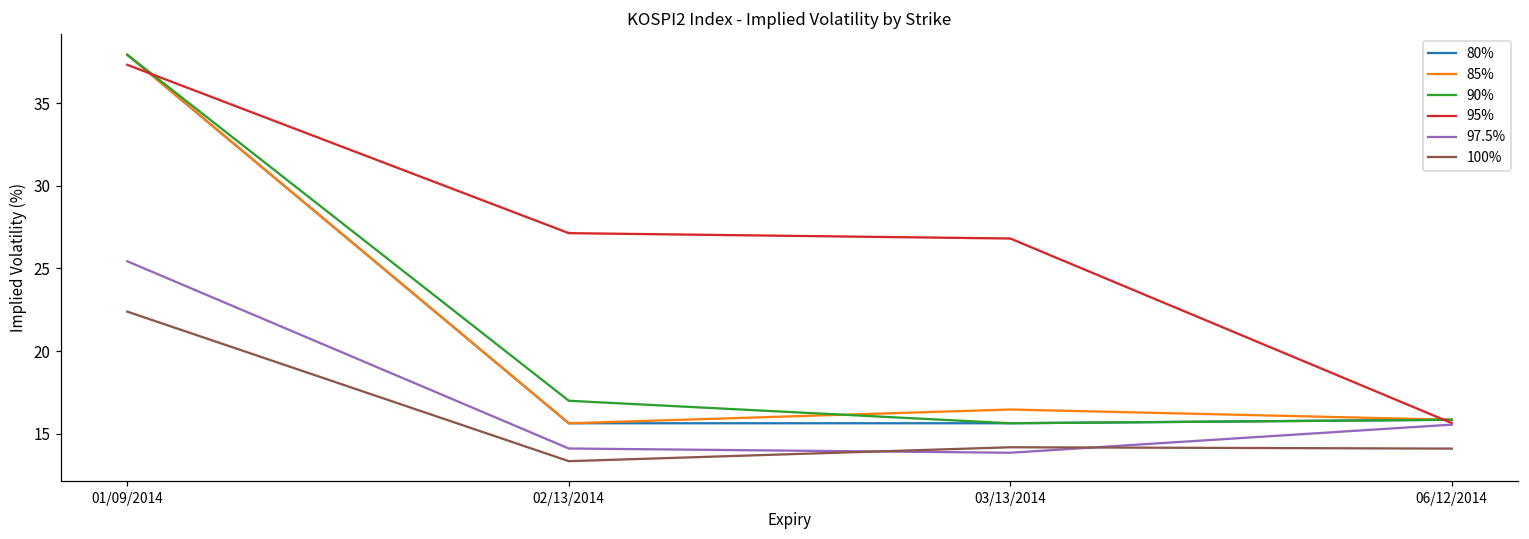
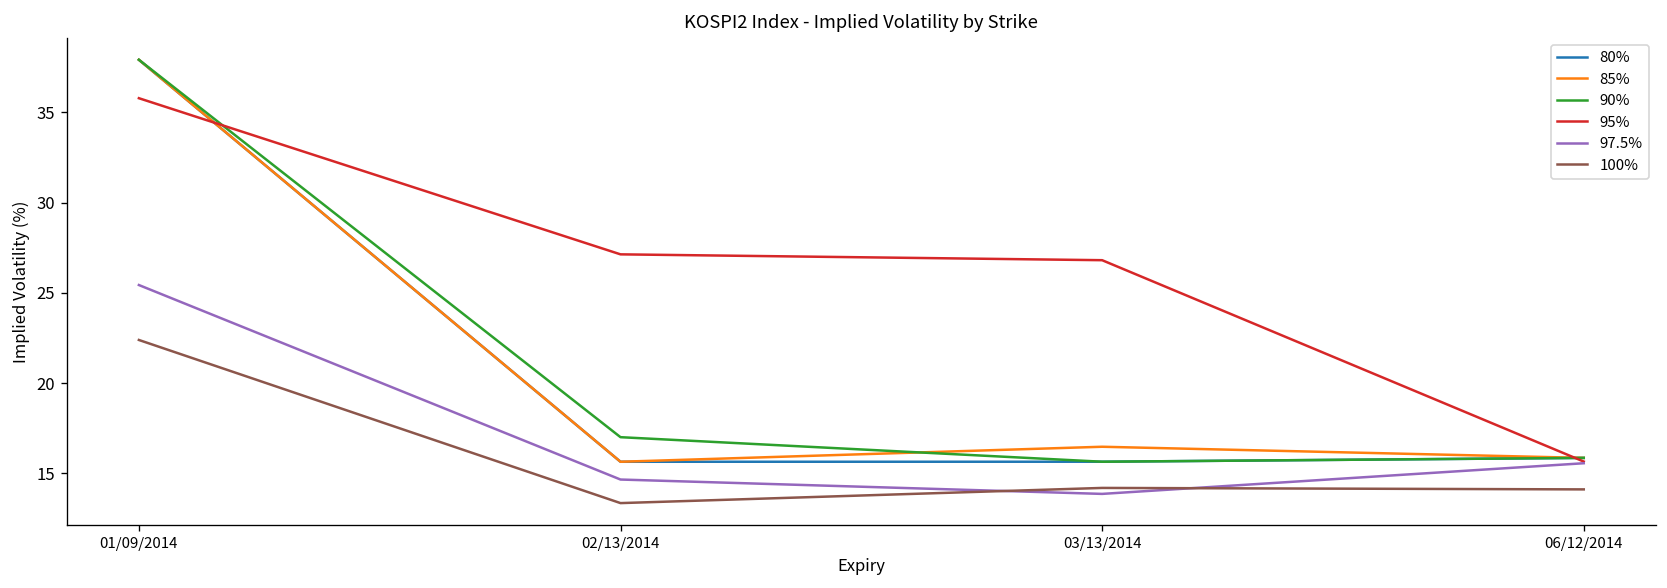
95%, 01/09/2014: 37.3 -> 35.8
97.5%, 02/13/2014: 14.1 -> 14.7
